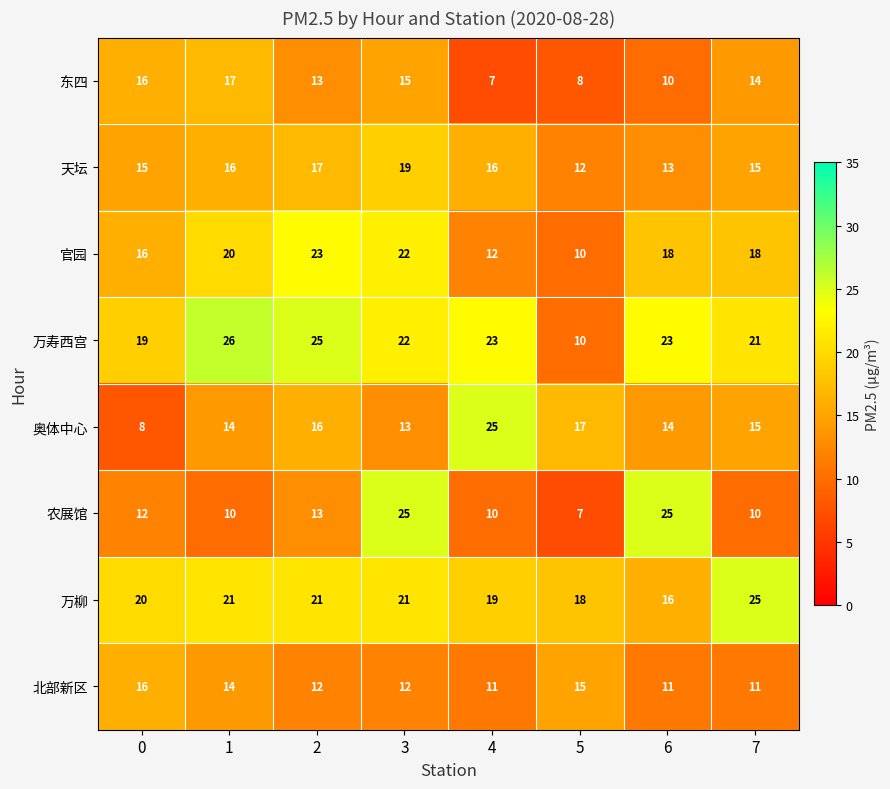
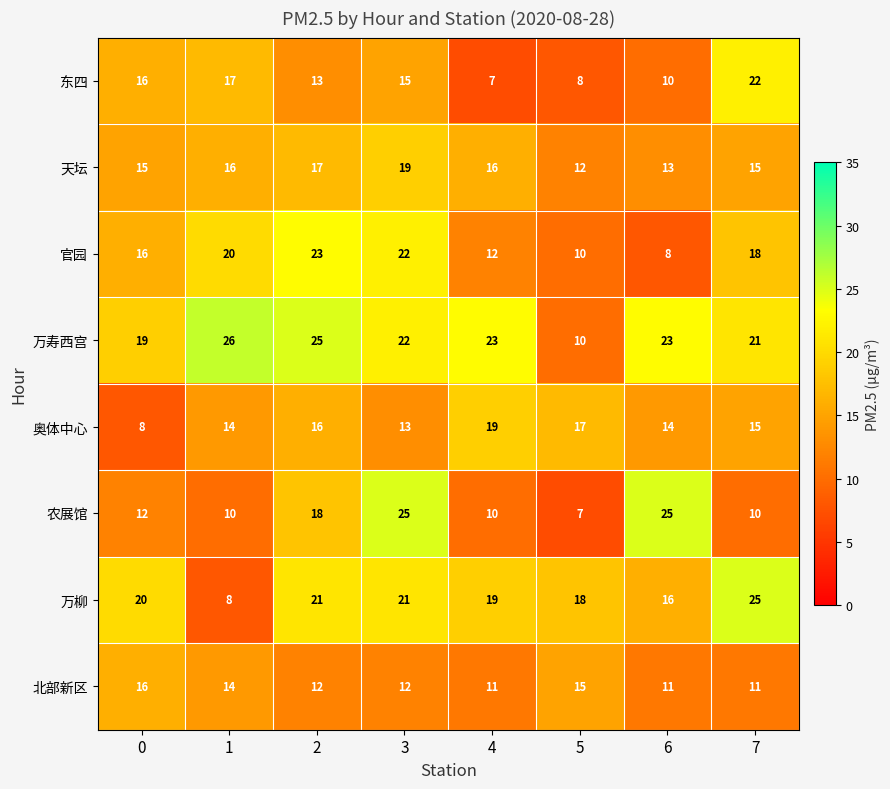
东四, 7: 14 -> 22
官园, 6: 18 -> 8
奥体中心, 4: 25 -> 19
农展馆, 2: 13 -> 18
万柳, 1: 21 -> 8
